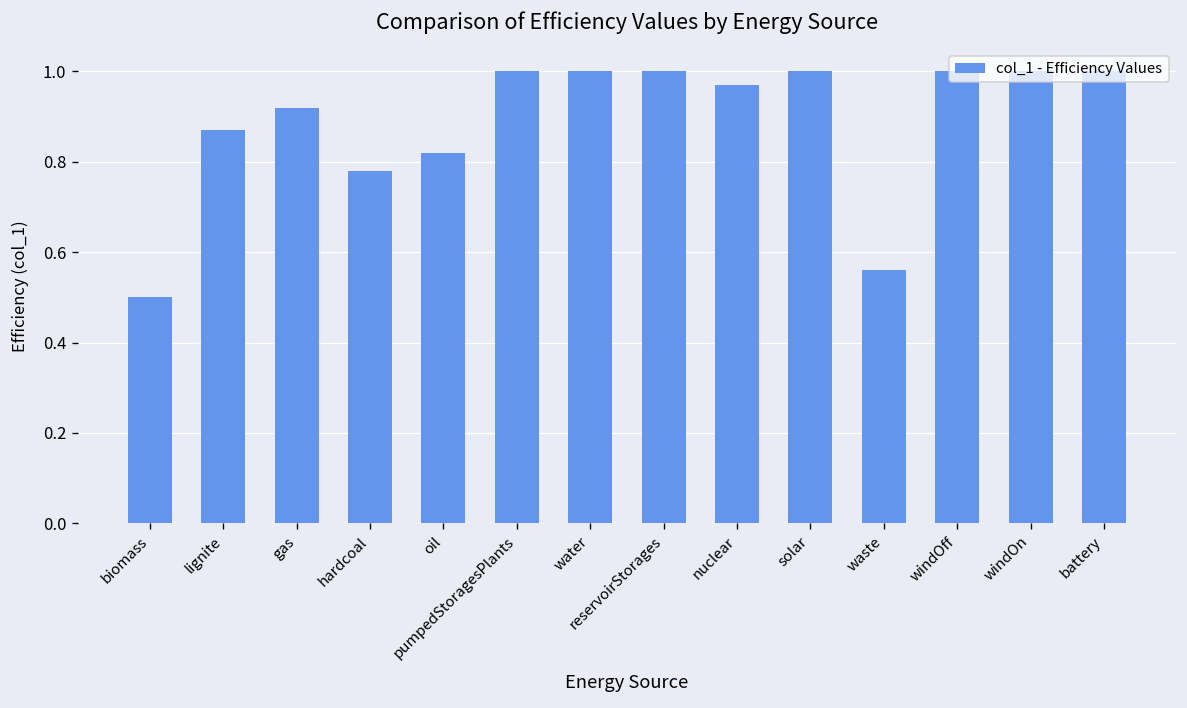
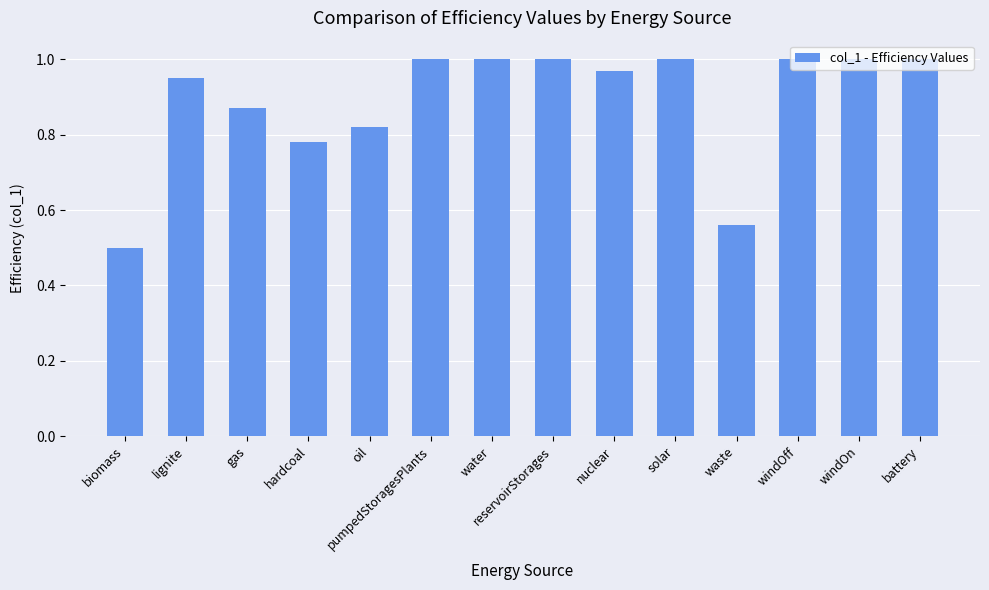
lignite: 0.87 -> 0.95
gas: 0.92 -> 0.87
